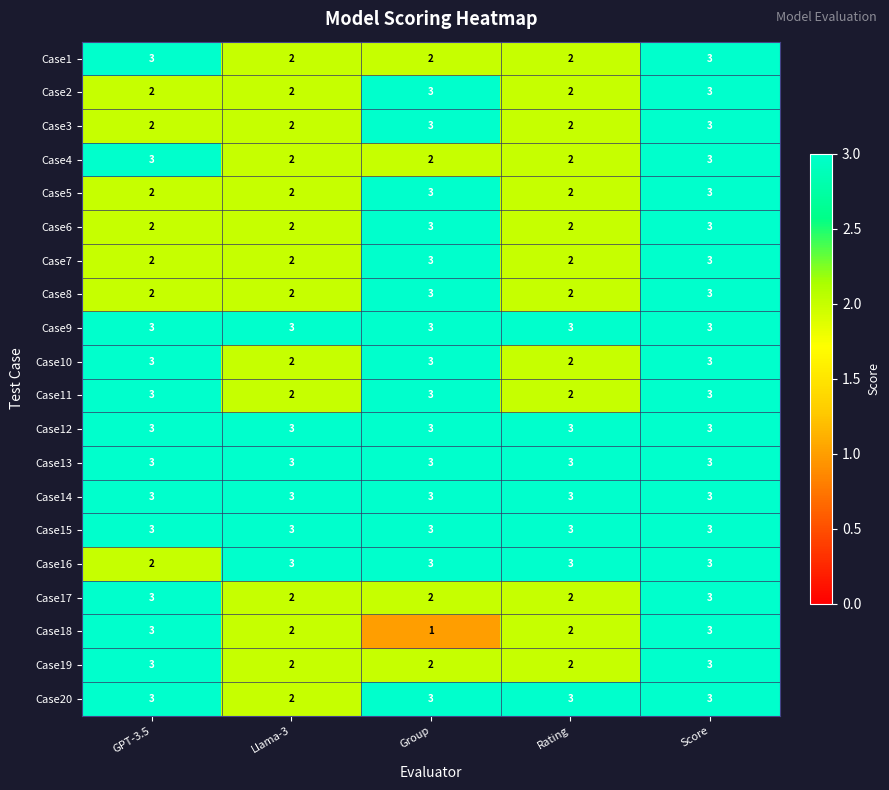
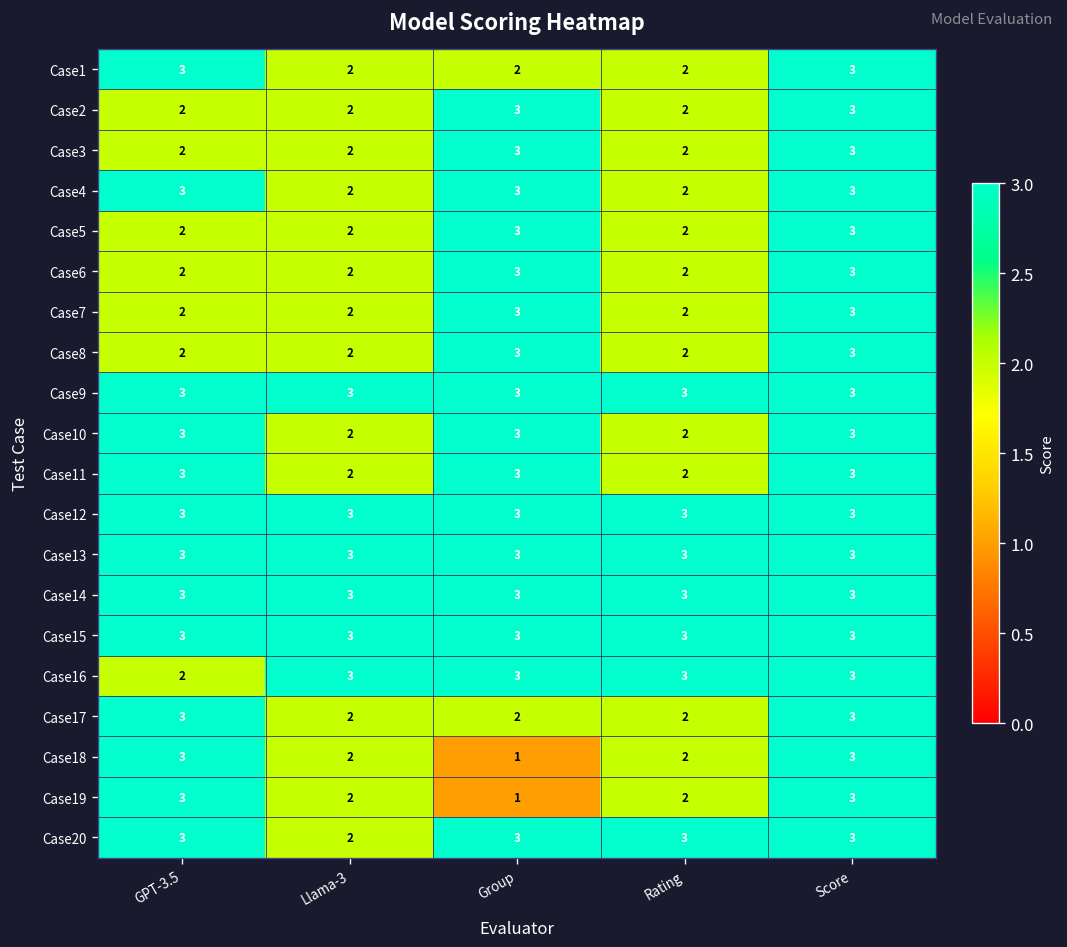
Case4, Group: 2 -> 3
Case19, Group: 2 -> 1
